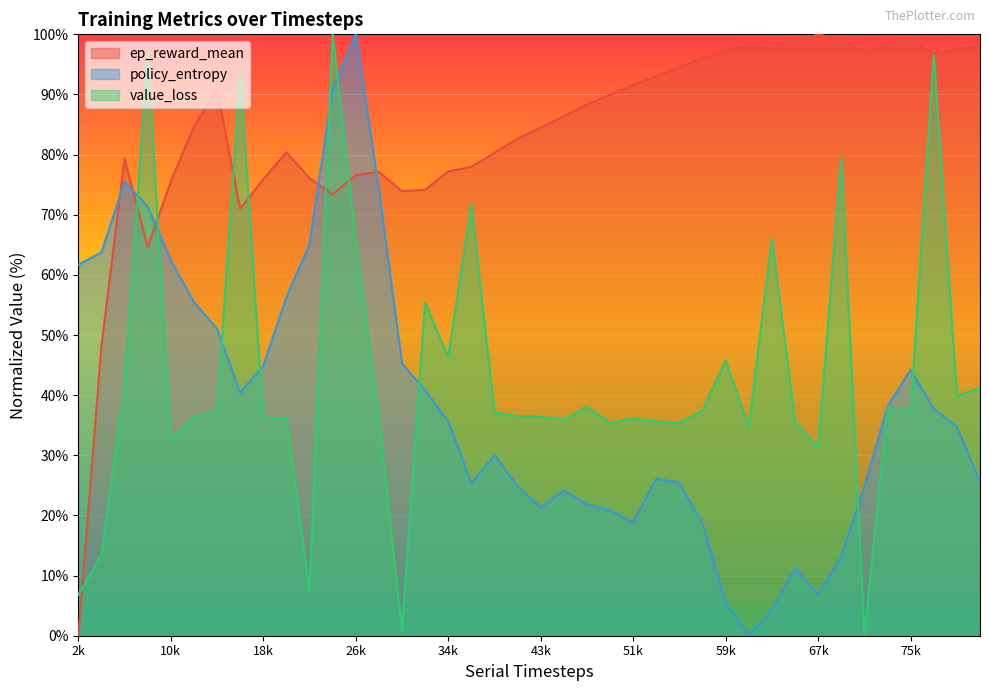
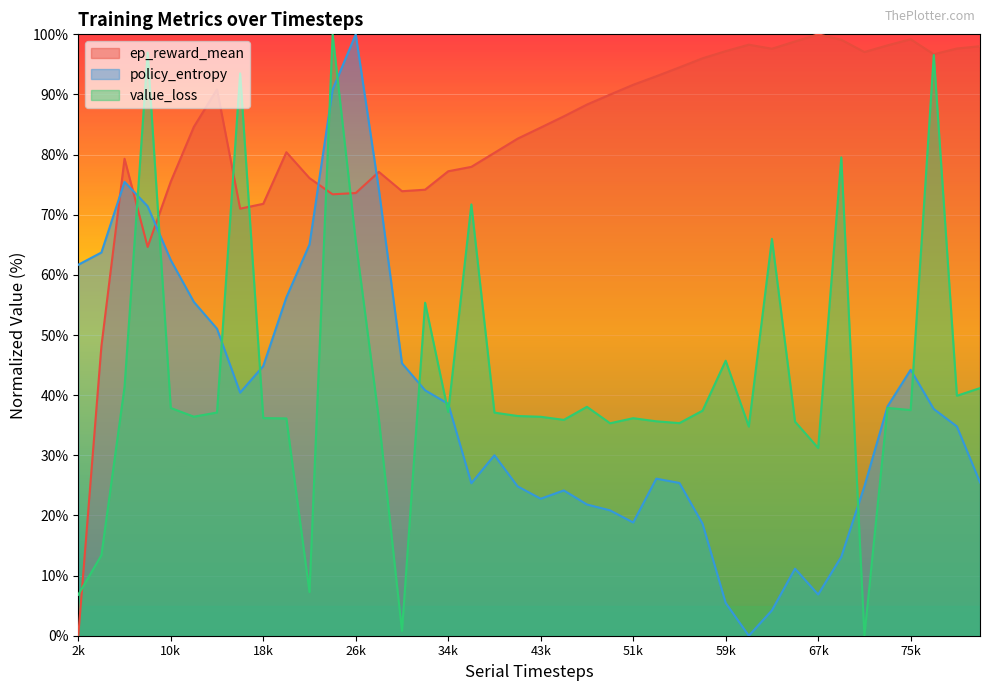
value_loss, 10k: 32% -> 38%
ep_reward_mean, 18k: 76% -> 72%
ep_reward_mean, 26k: 77% -> 74%
policy_entropy, 34k: 36% -> 39%
value_loss, 34k: 46% -> 37%
policy_entropy, 43k: 21% -> 23%
